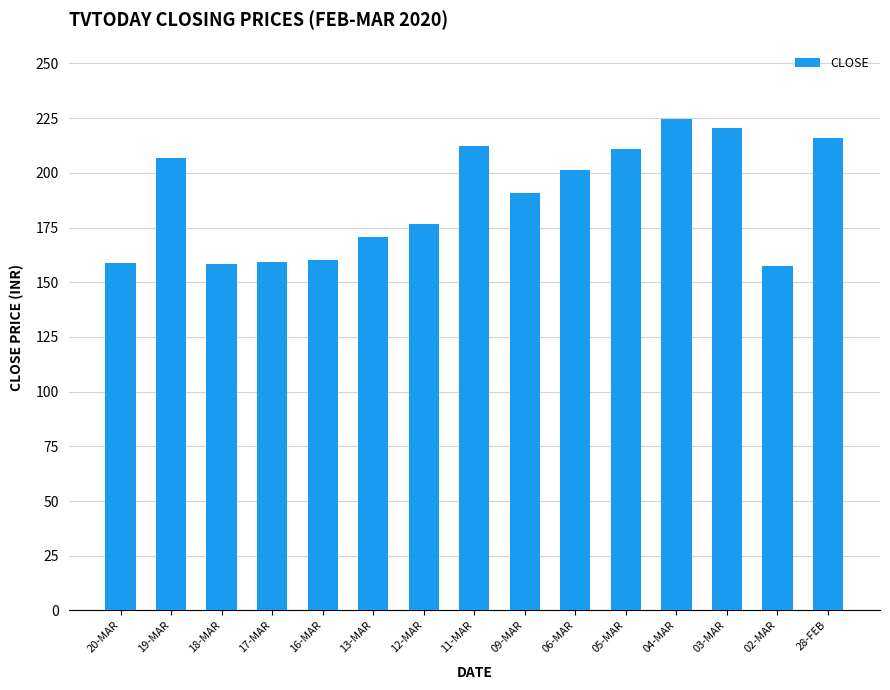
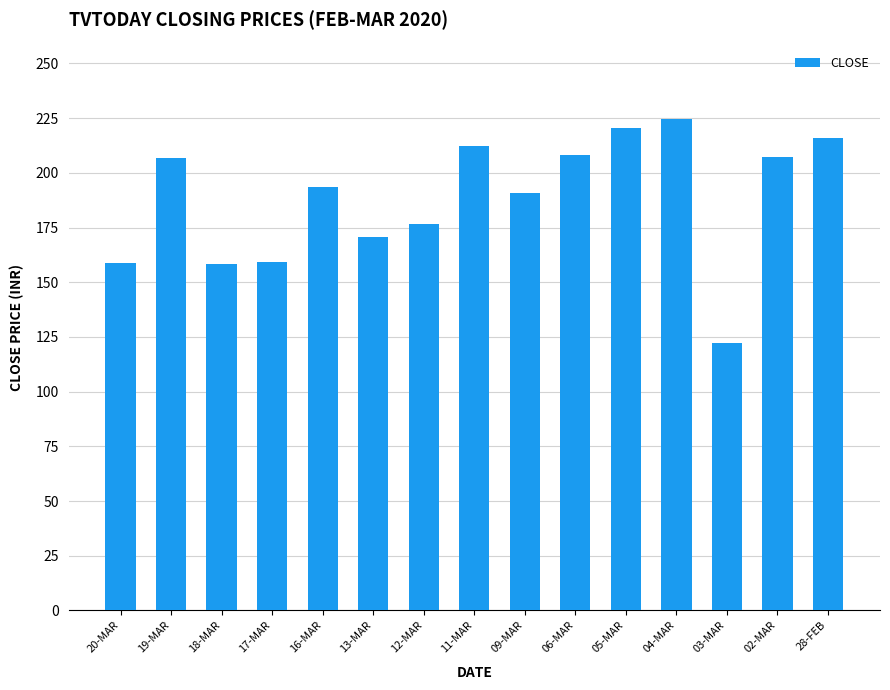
16-MAR: 160 -> 193
06-MAR: 201 -> 208
05-MAR: 211 -> 220
03-MAR: 221 -> 122
02-MAR: 157 -> 207
